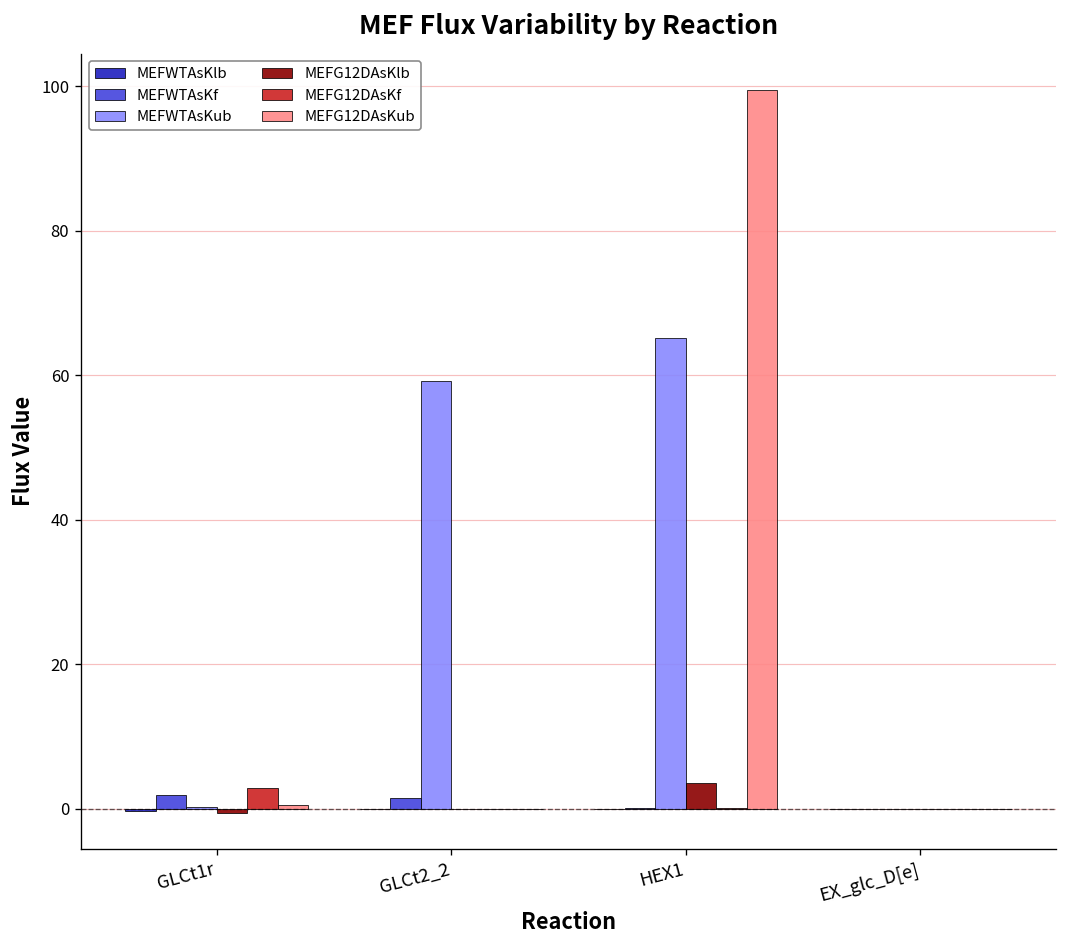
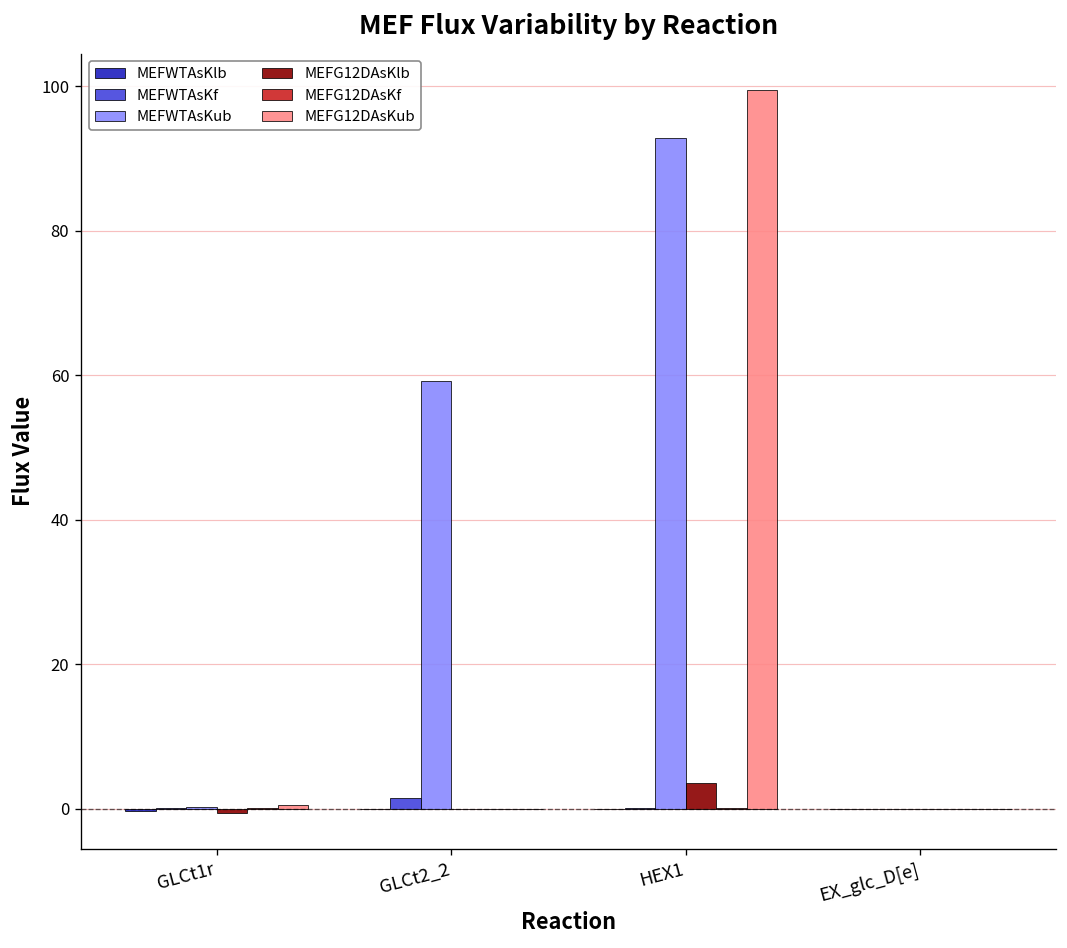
MEFWTAsKf, GLCt1r: 2 -> 0
MEFG12DAsKf, GLCt1r: 3 -> 0
MEFWTAsKub, HEX1: 65 -> 93
